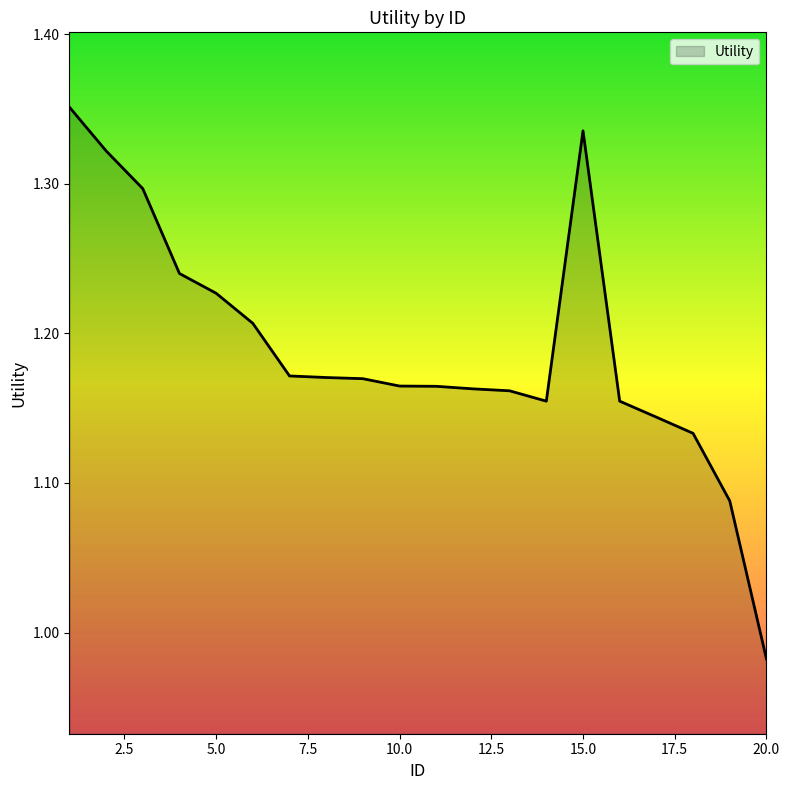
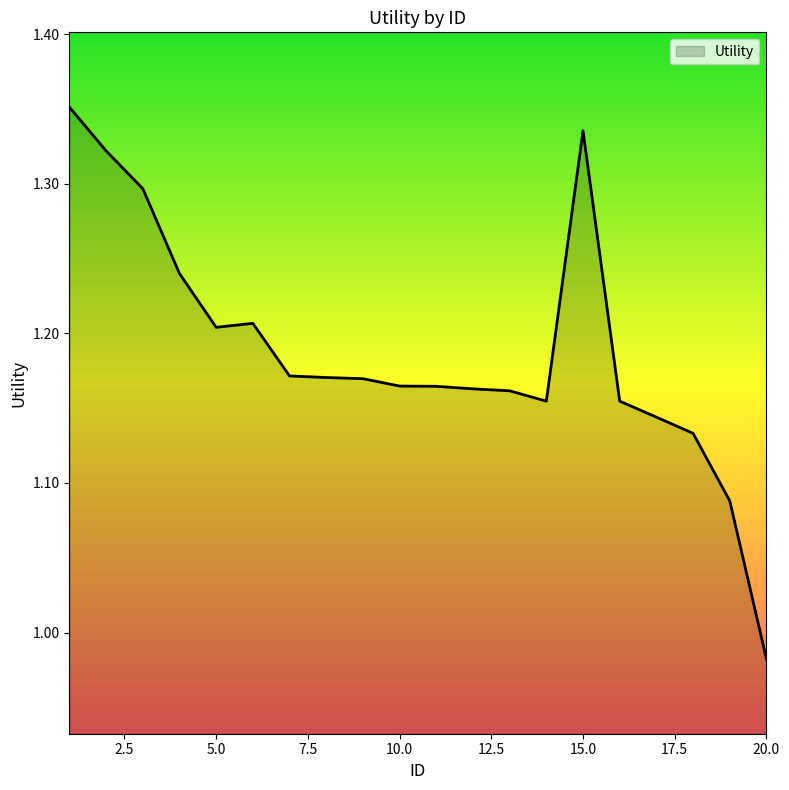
5.0: 1.227 -> 1.204
